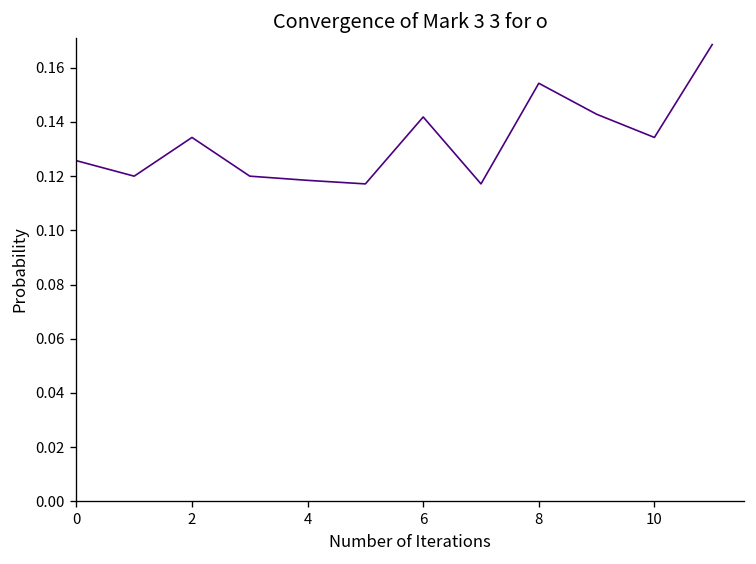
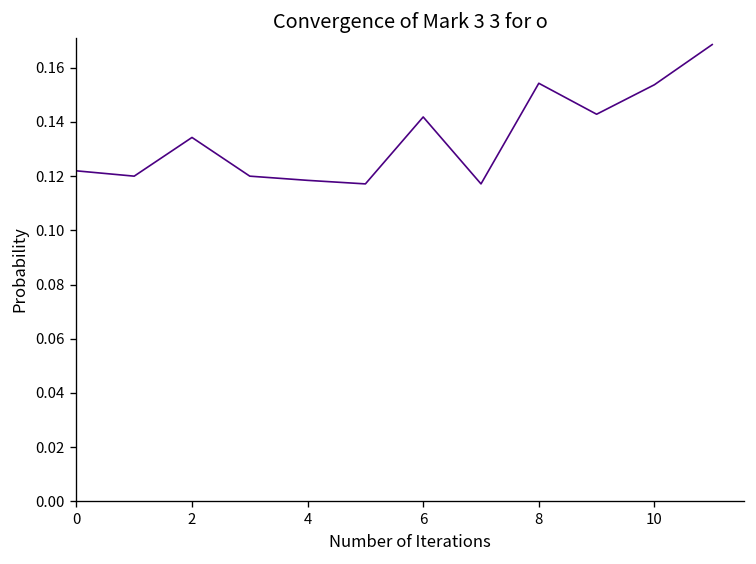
0: 0.126 -> 0.122
10: 0.134 -> 0.154
